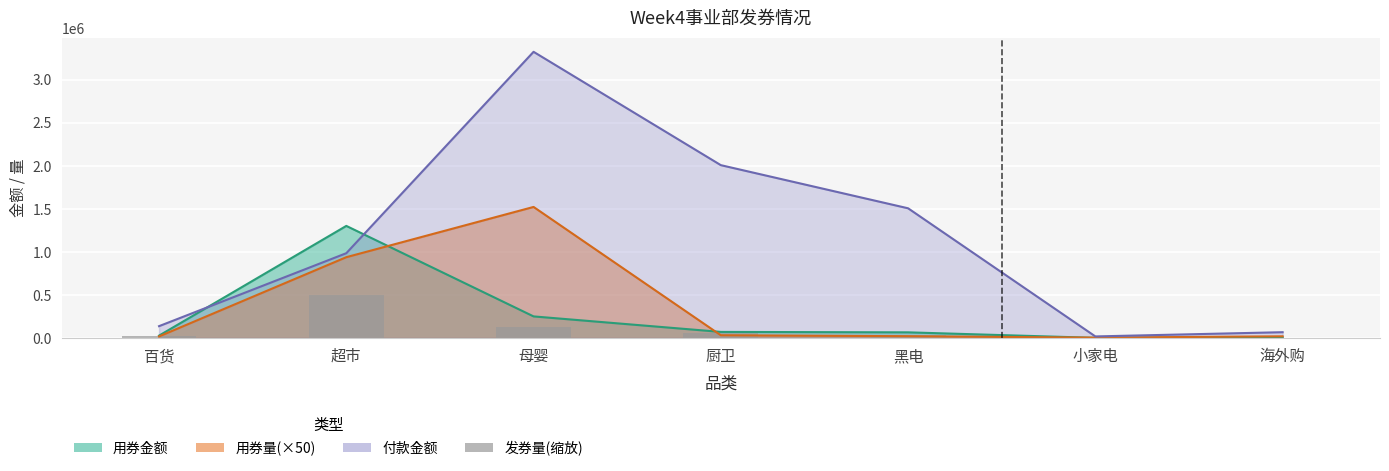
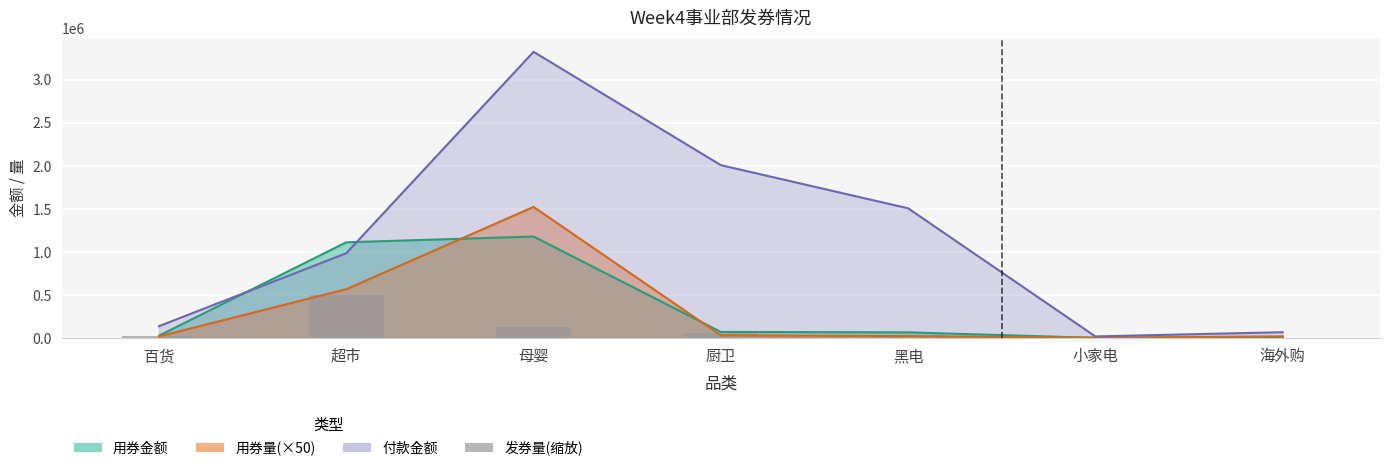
用券金额, 超市: 1300000 -> 1100000
用券量(×50), 超市: 900000 -> 600000
用券金额, 母婴: 200000 -> 1200000
